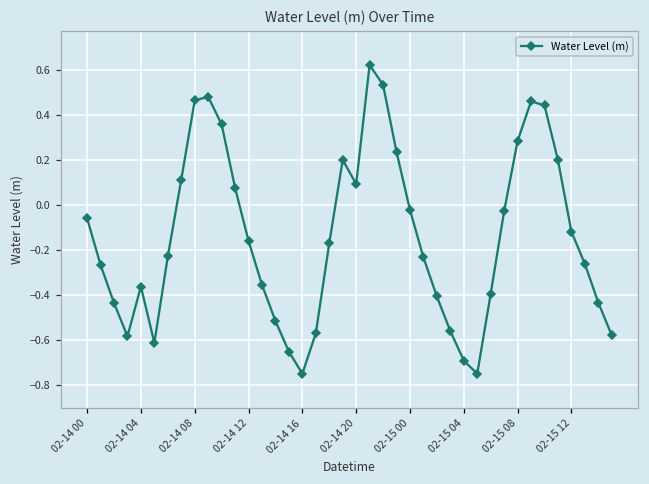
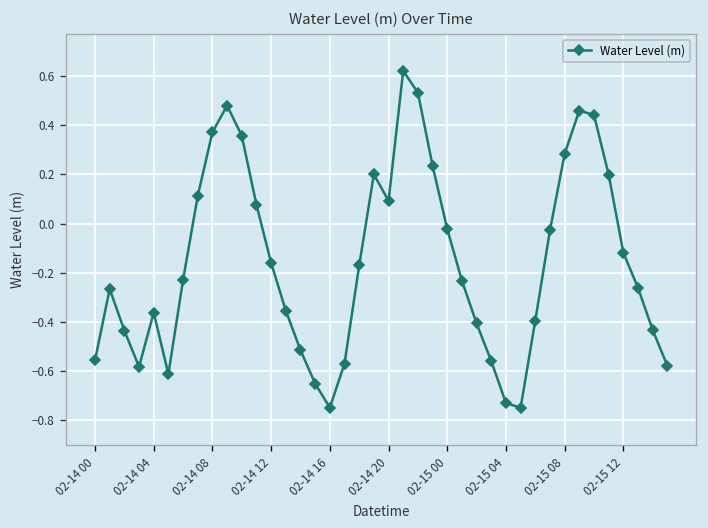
02-14 00: -0.06 -> -0.56
02-14 08: 0.46 -> 0.37
02-15 04: -0.69 -> -0.73
